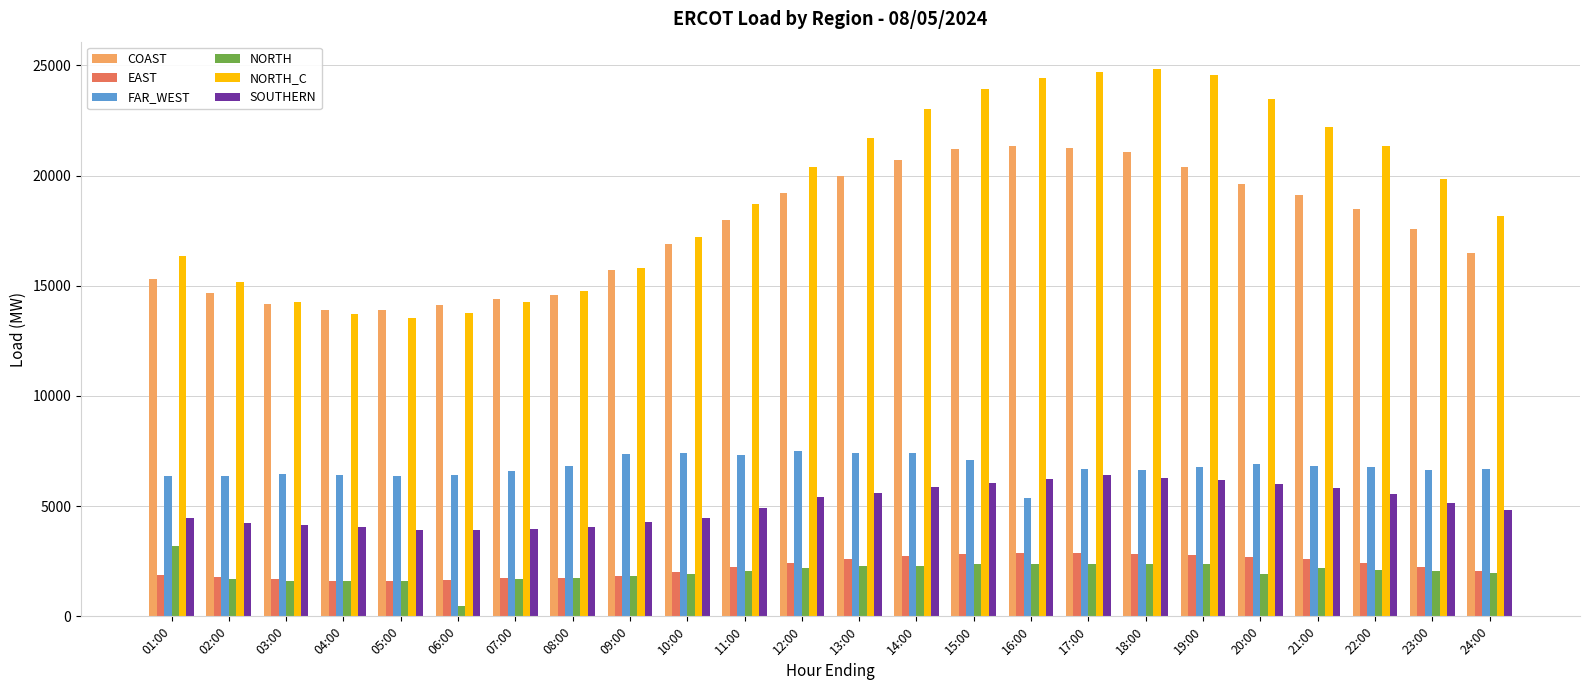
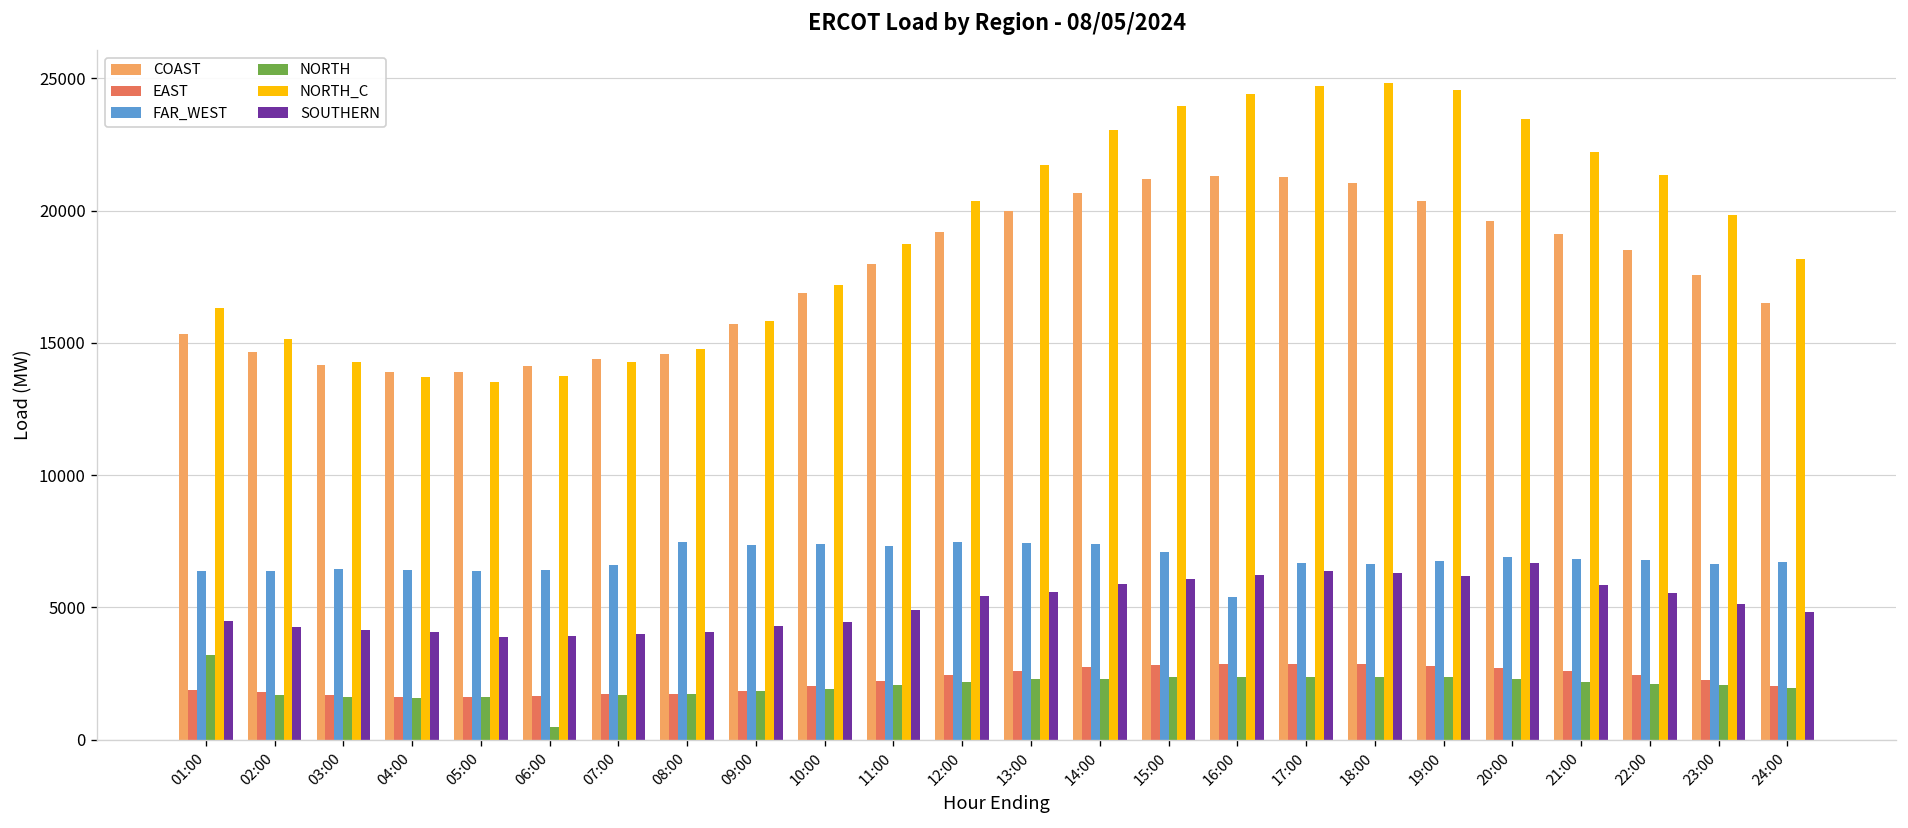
FAR_WEST, 08:00: 6800 -> 7500
NORTH, 20:00: 1900 -> 2300
SOUTHERN, 20:00: 6000 -> 6700
